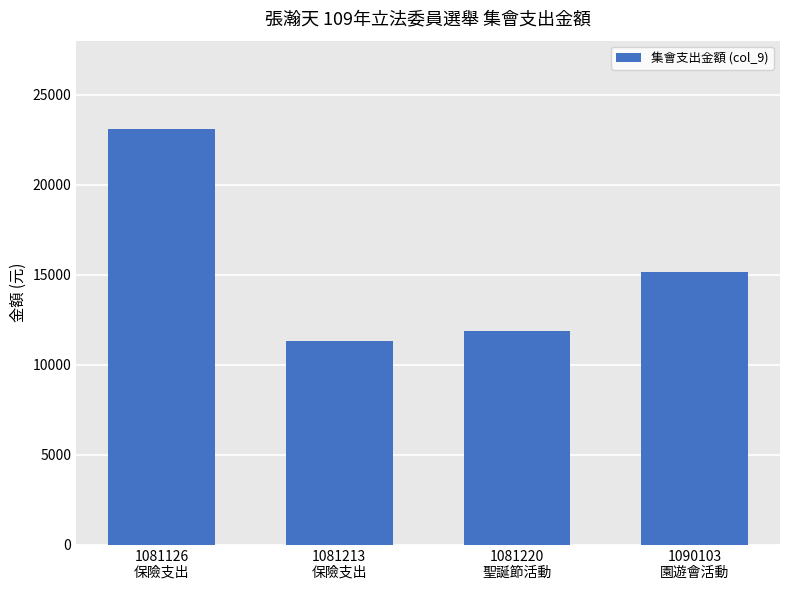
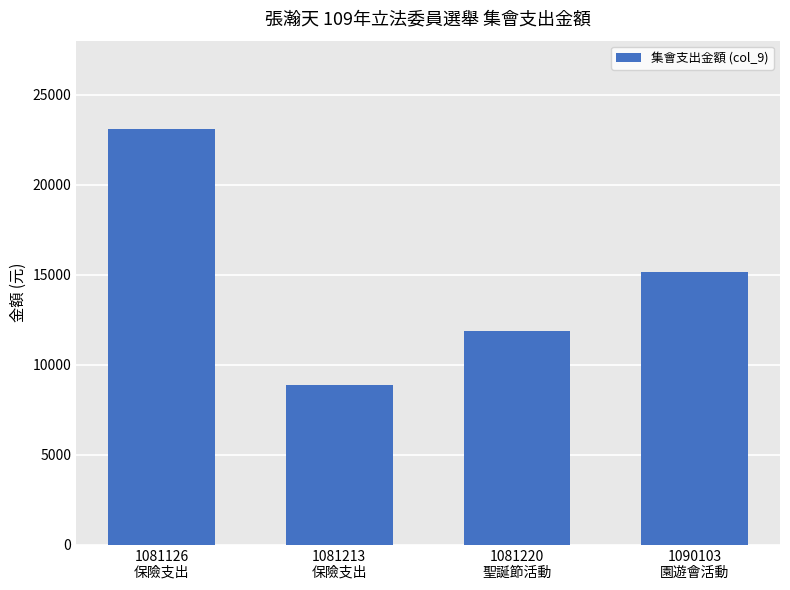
1081213 保險支出: 11300 -> 8900
